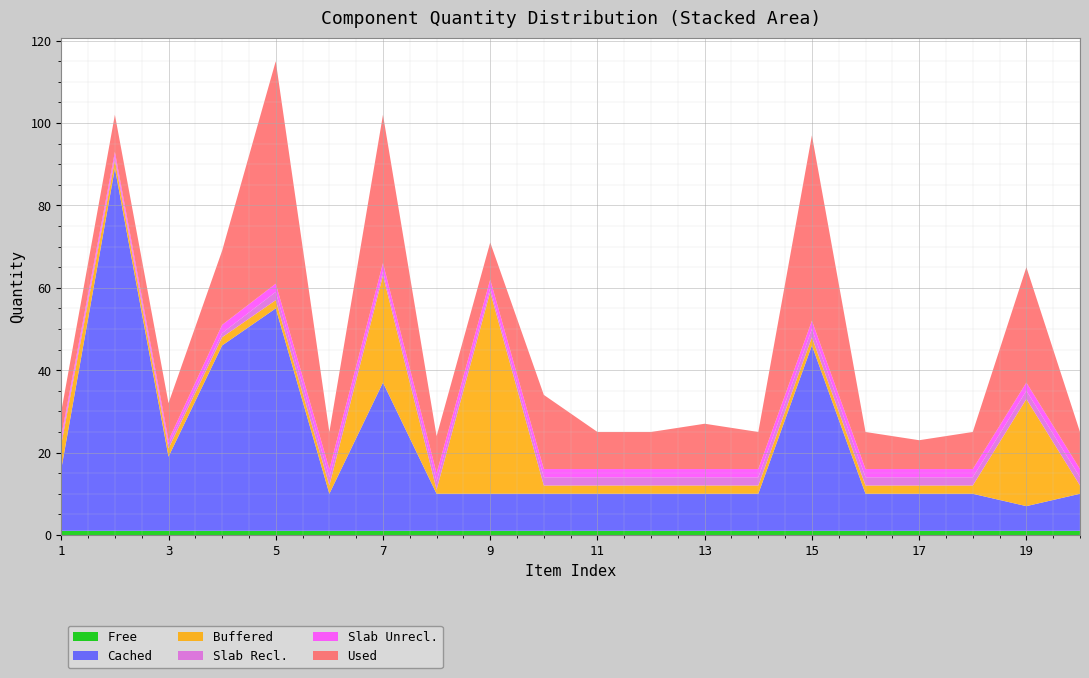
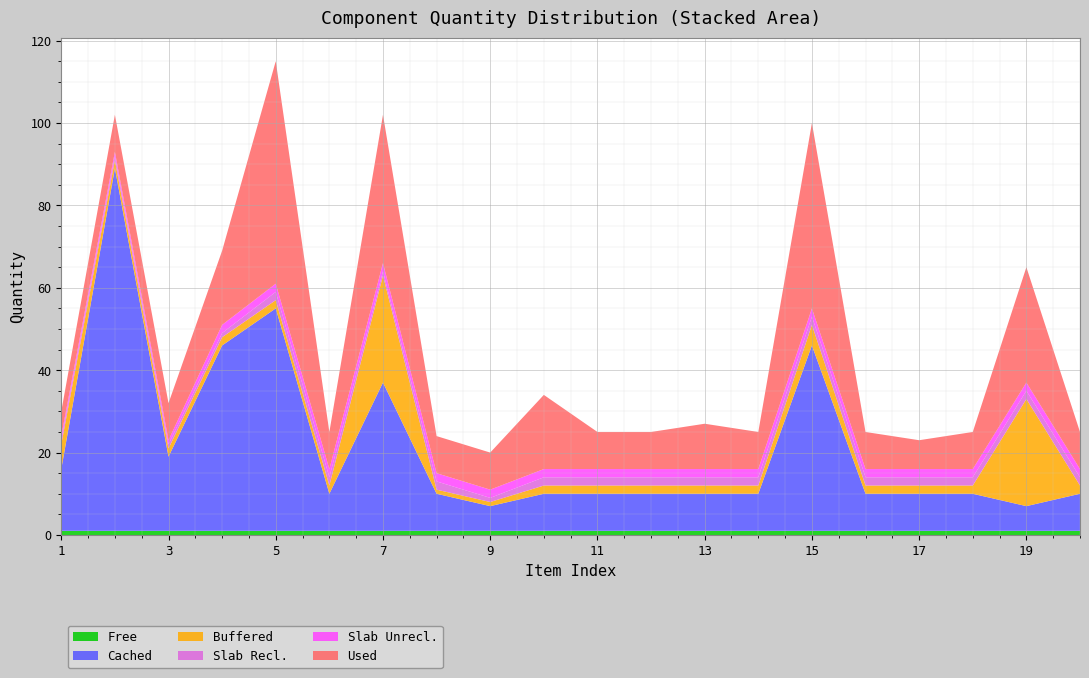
Cached, 9: 9 -> 6
Buffered, 9: 49 -> 1
Buffered, 15: 2 -> 5
